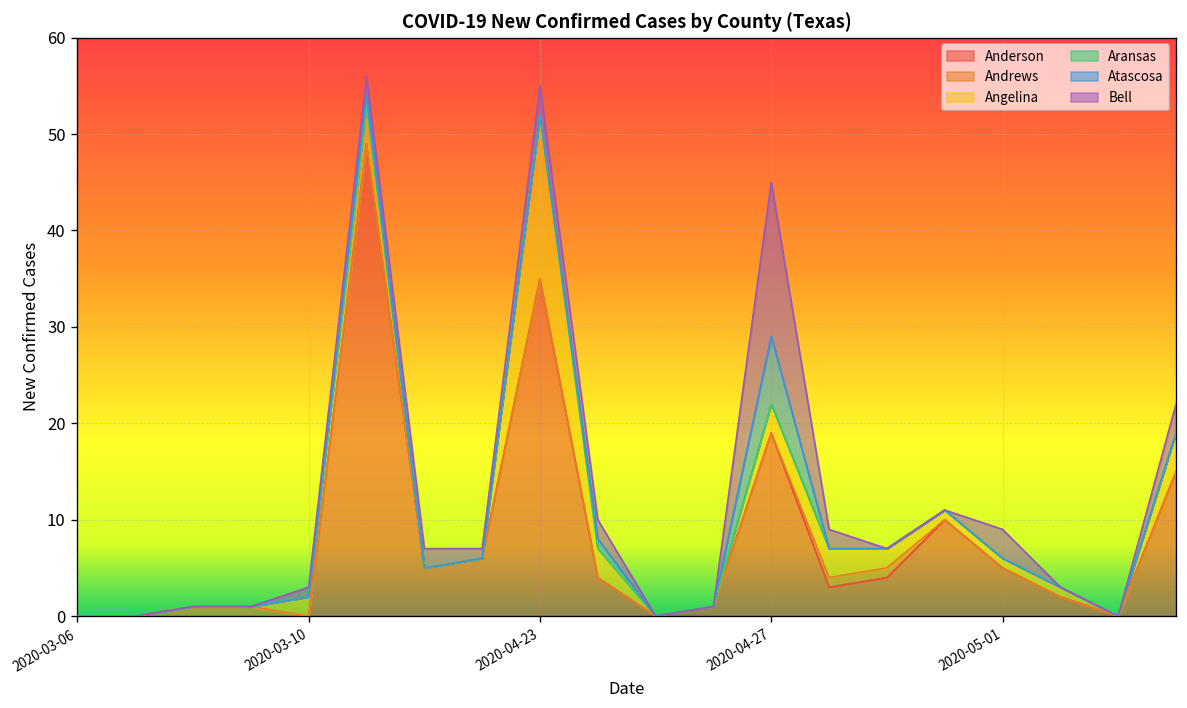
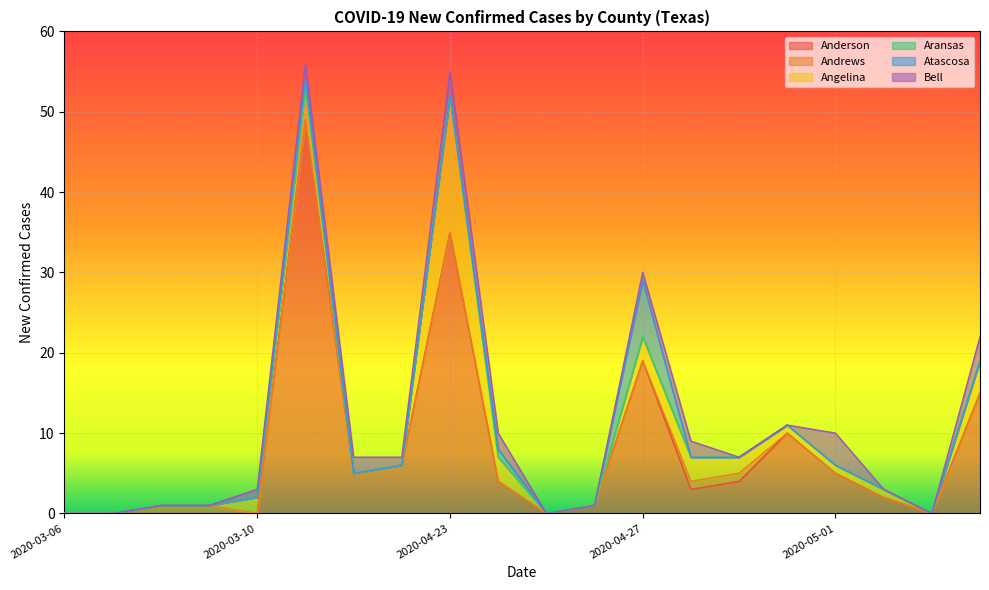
Bell, 2020-04-27: 16 -> 1
Bell, 2020-05-01: 3 -> 4
